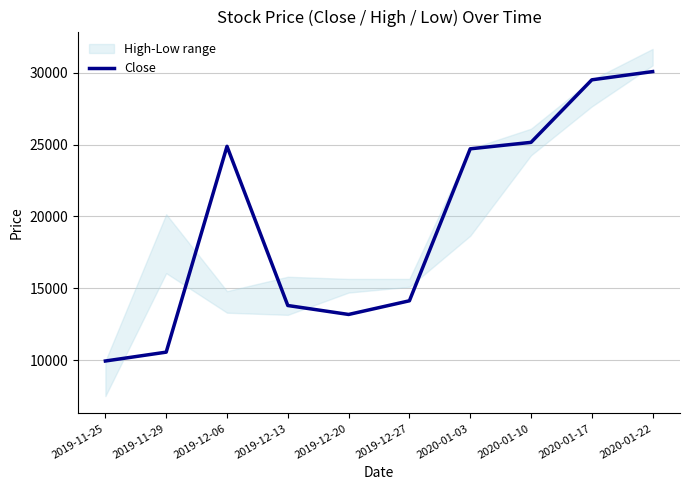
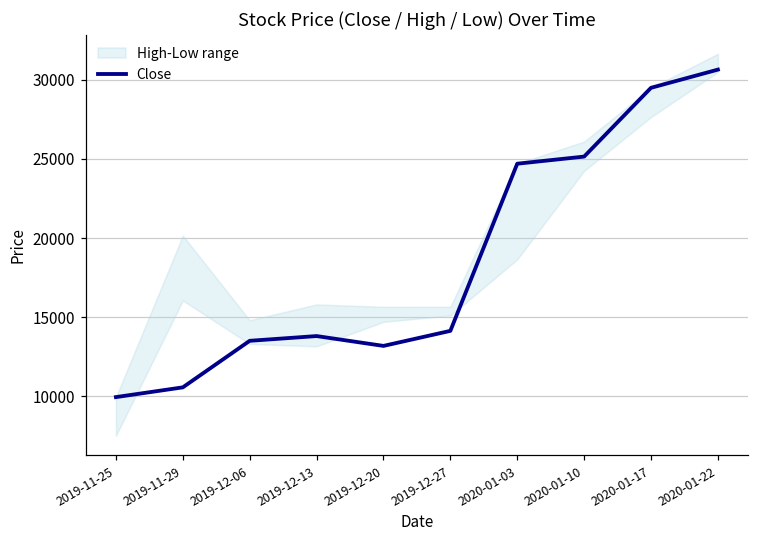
Close, 2019-12-06: 24900 -> 13500
Close, 2020-01-22: 30100 -> 30700
